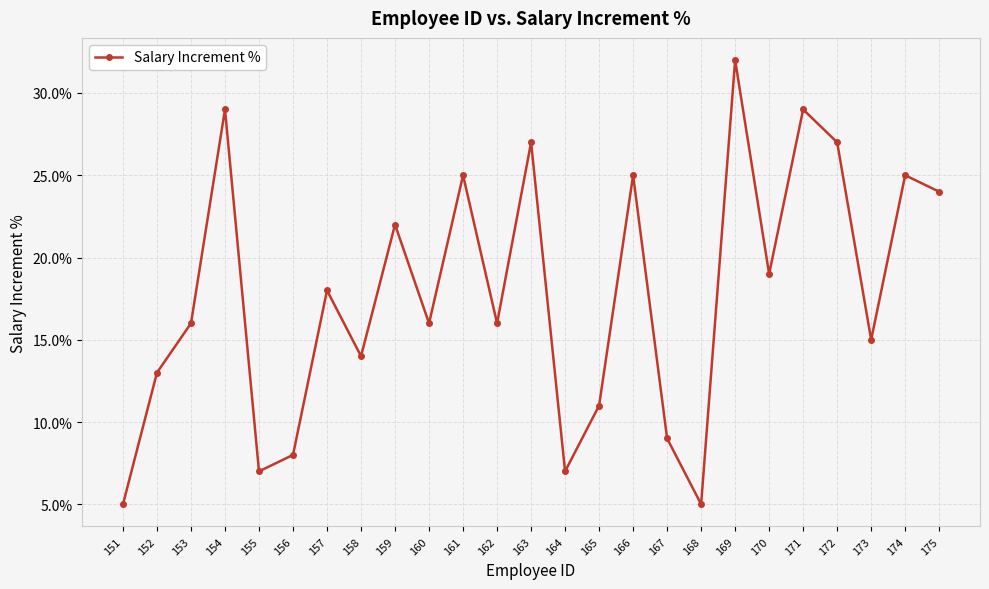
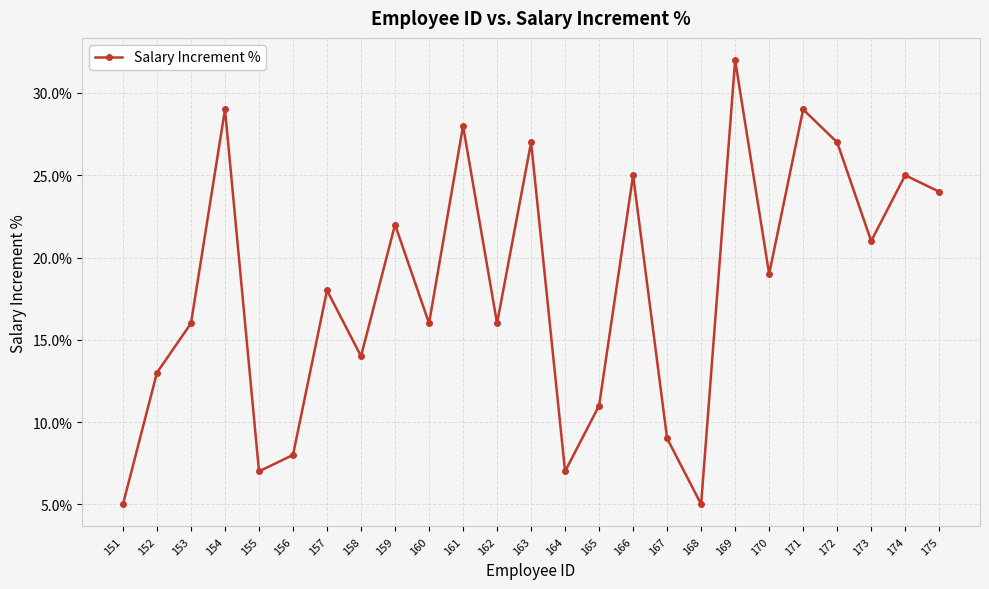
161: 25.0% -> 28.0%
173: 15.0% -> 21.0%
